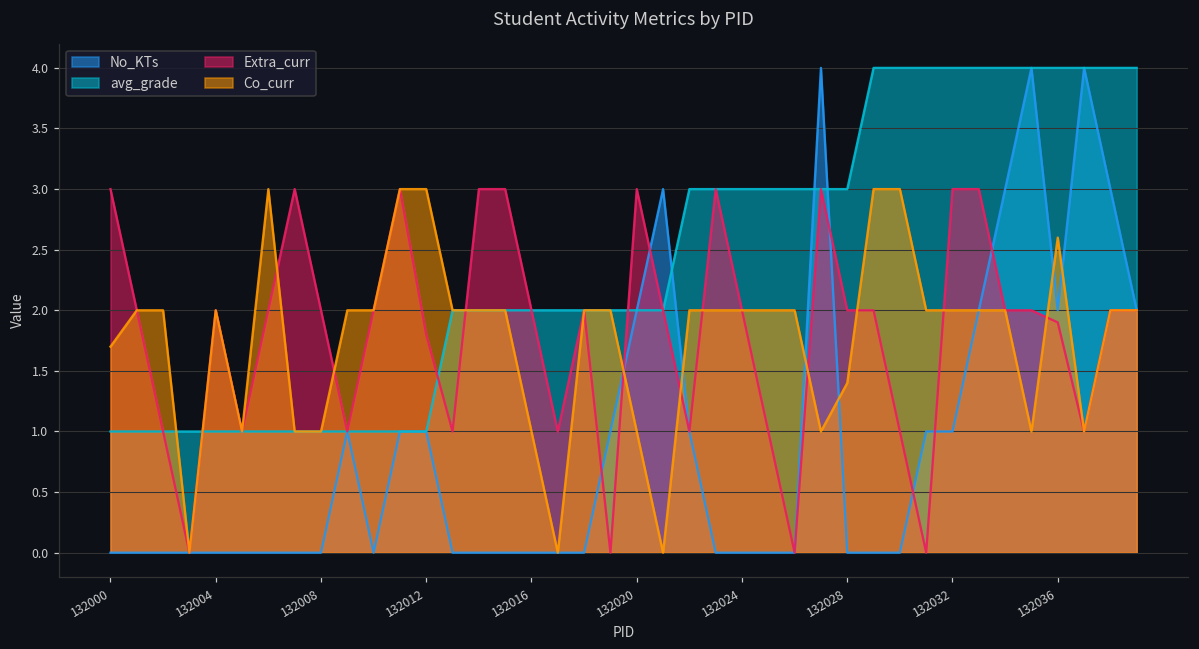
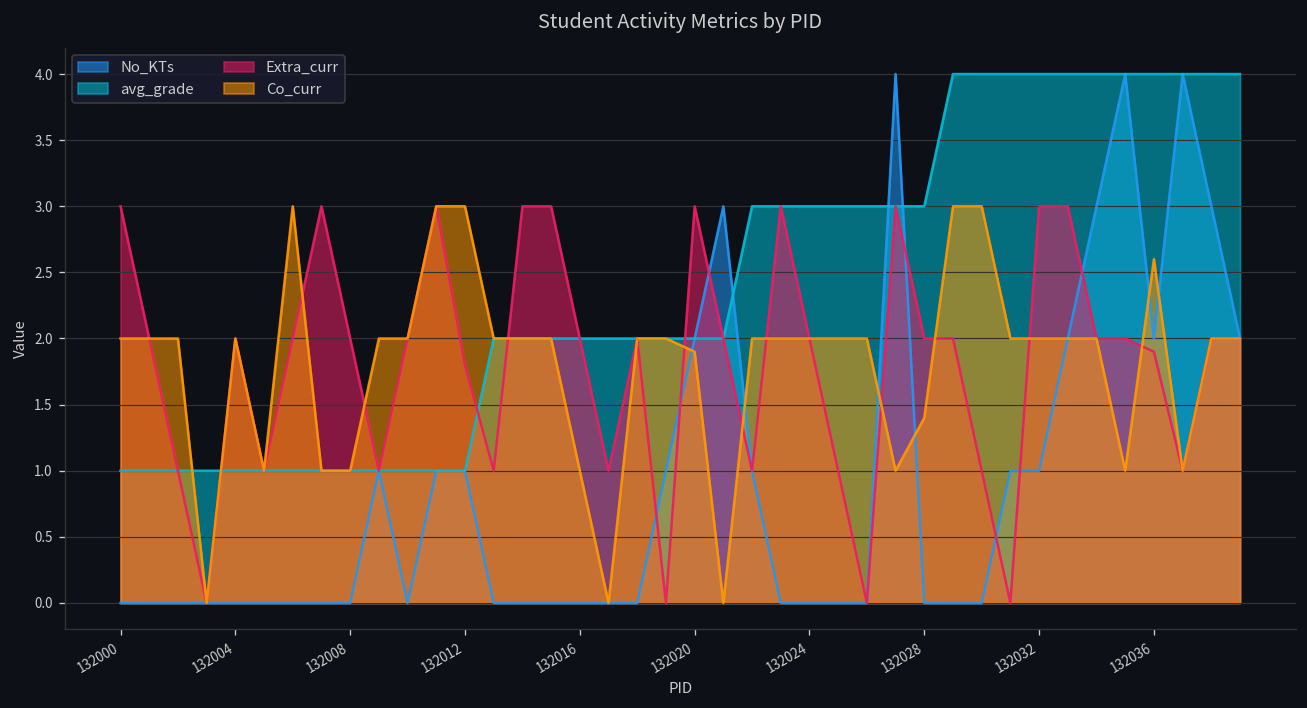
Co_curr, 132000: 1.7 -> 2.0
Co_curr, 132020: 1.0 -> 1.9
